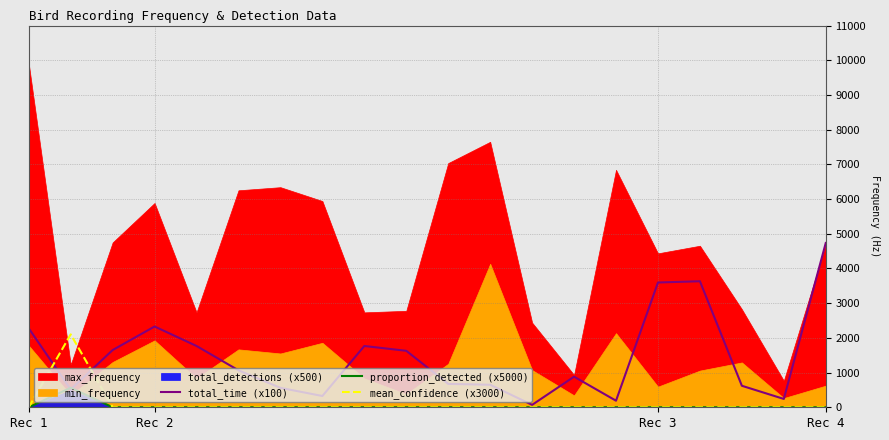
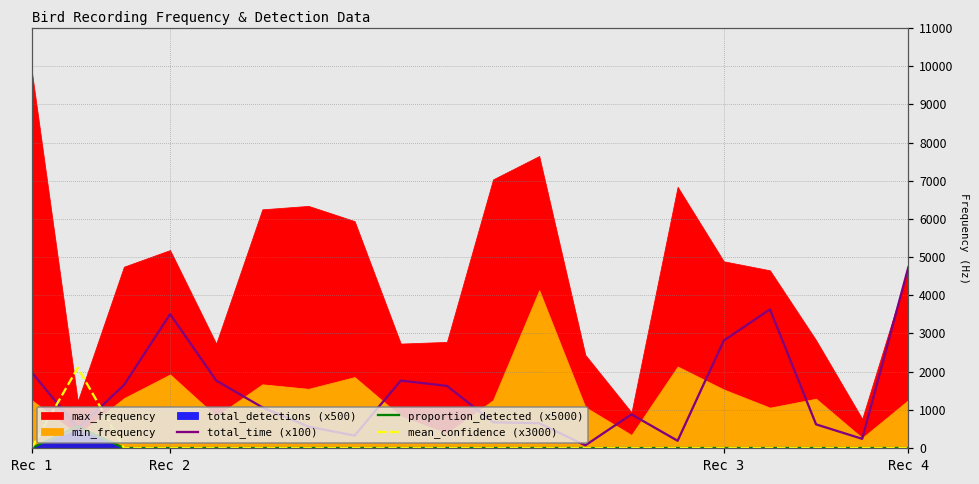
total_time (x100), Rec 1: 2300 -> 2000
min_frequency, Rec 1: 1800 -> 1300
total_time (x100), Rec 2: 2300 -> 3500
max_frequency, Rec 2: 5900 -> 5200
total_time (x100), Rec 3: 3600 -> 2800
max_frequency, Rec 3: 4400 -> 4900
min_frequency, Rec 3: 600 -> 1500
min_frequency, Rec 4: 600 -> 1300
